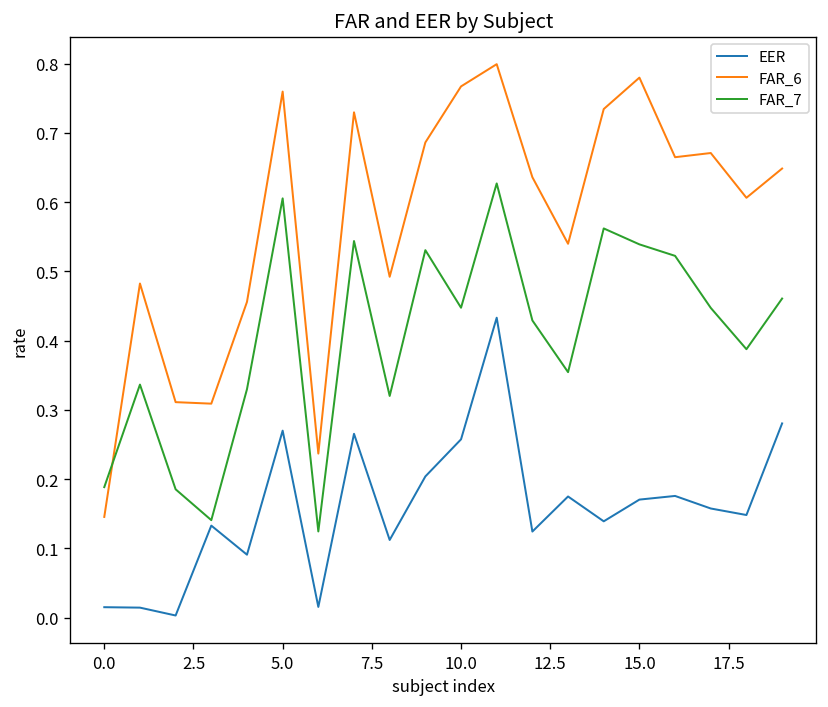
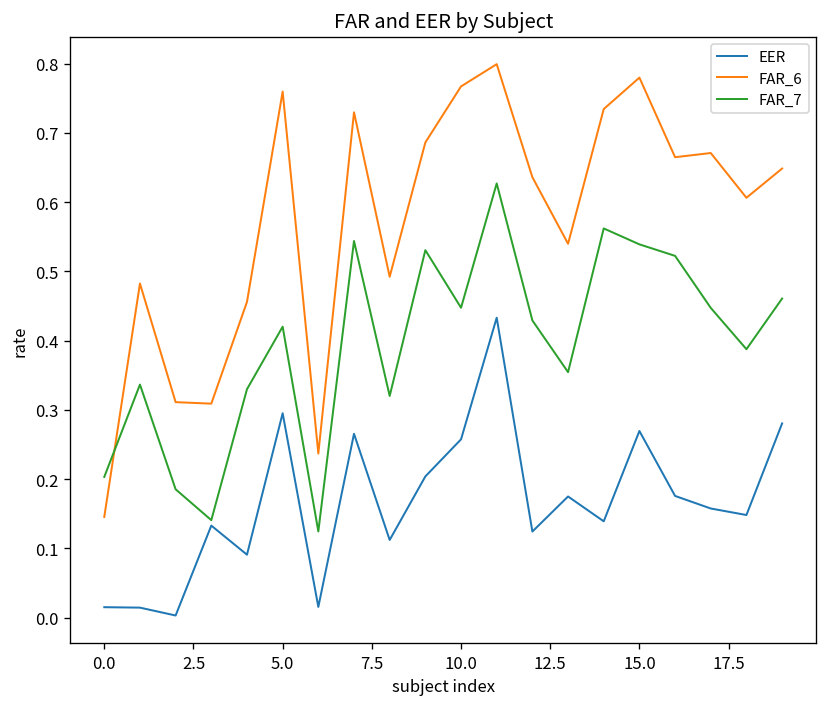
FAR_7, 0.0: 0.19 -> 0.20
EER, 5.0: 0.27 -> 0.30
FAR_7, 5.0: 0.61 -> 0.42
EER, 15.0: 0.17 -> 0.27
